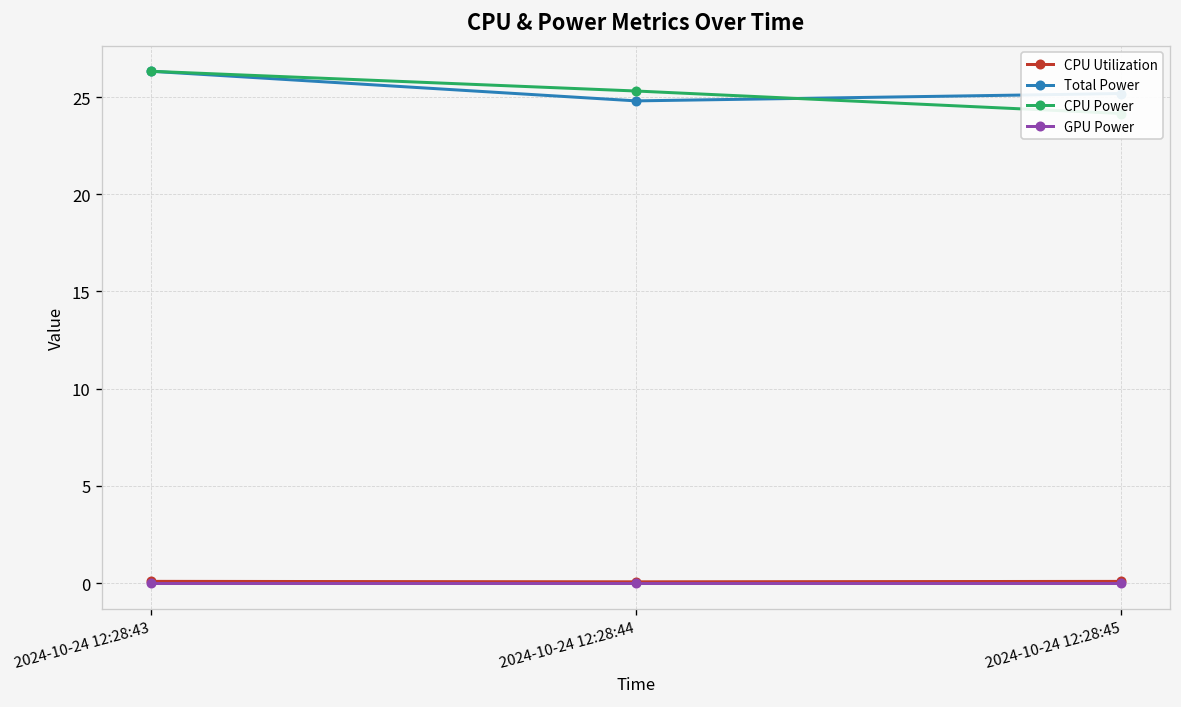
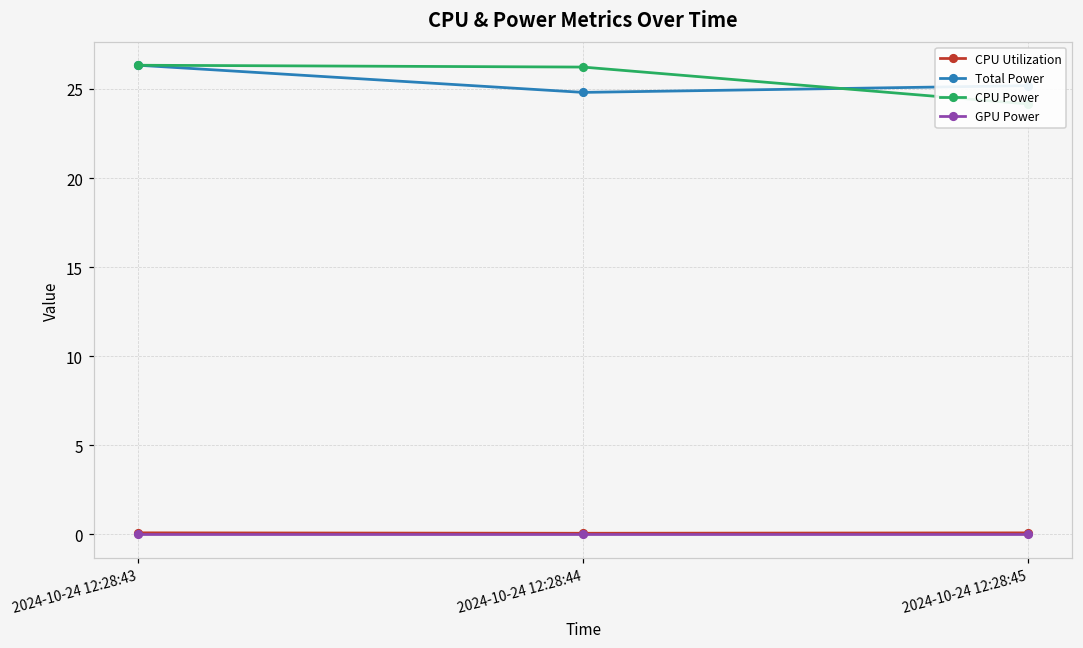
CPU Power, 2024-10-24 12:28:44: 25.3 -> 26.2
